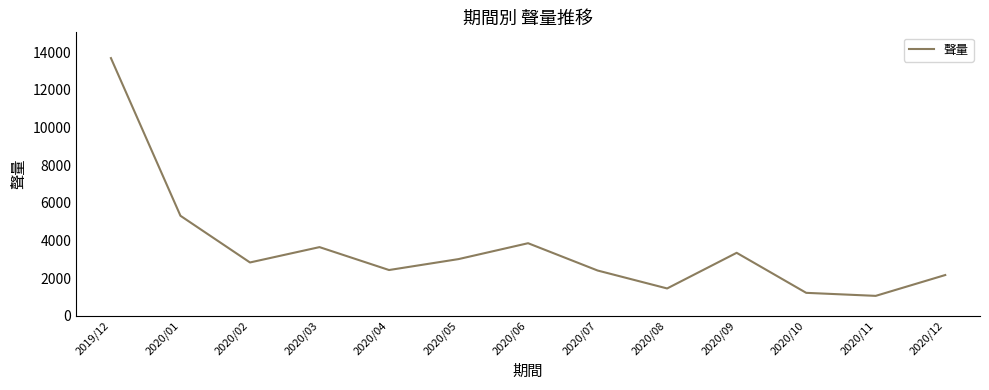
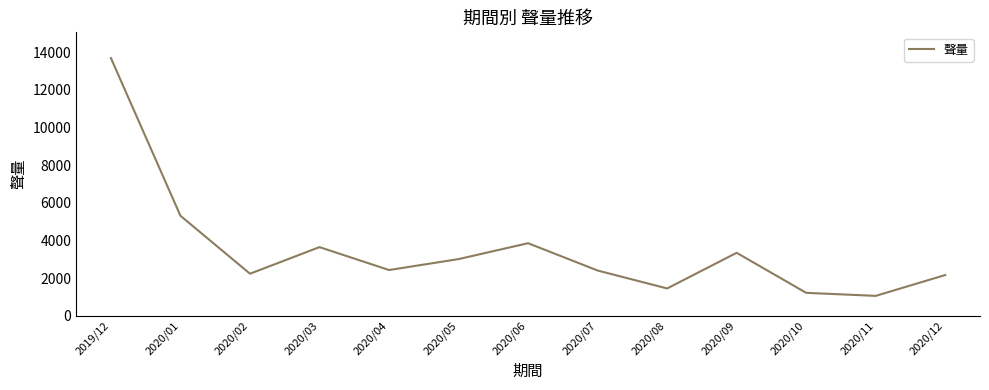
2020/02: 2800 -> 2200
